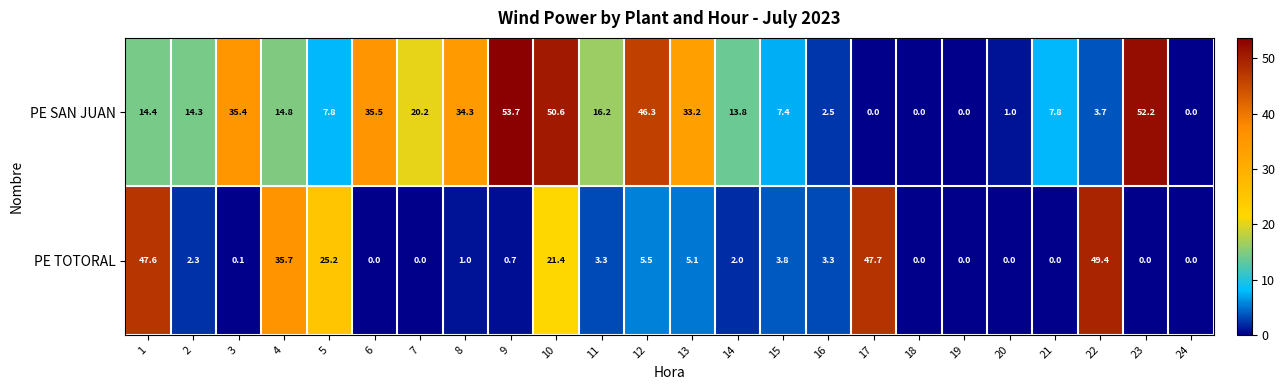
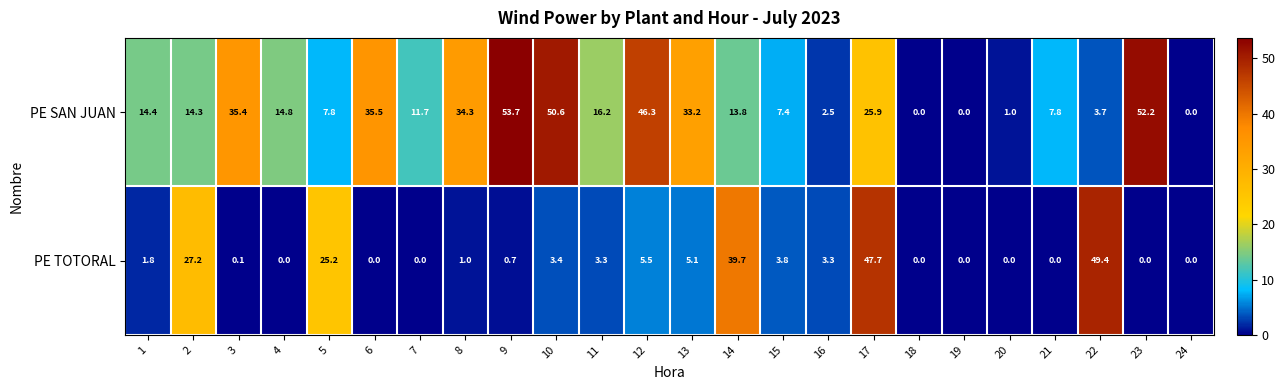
PE SAN JUAN, 7: 20.2 -> 11.7
PE SAN JUAN, 17: 0.0 -> 25.9
PE TOTORAL, 1: 47.6 -> 1.8
PE TOTORAL, 2: 2.3 -> 27.2
PE TOTORAL, 4: 35.7 -> 0.0
PE TOTORAL, 10: 21.4 -> 3.4
PE TOTORAL, 14: 2.0 -> 39.7
